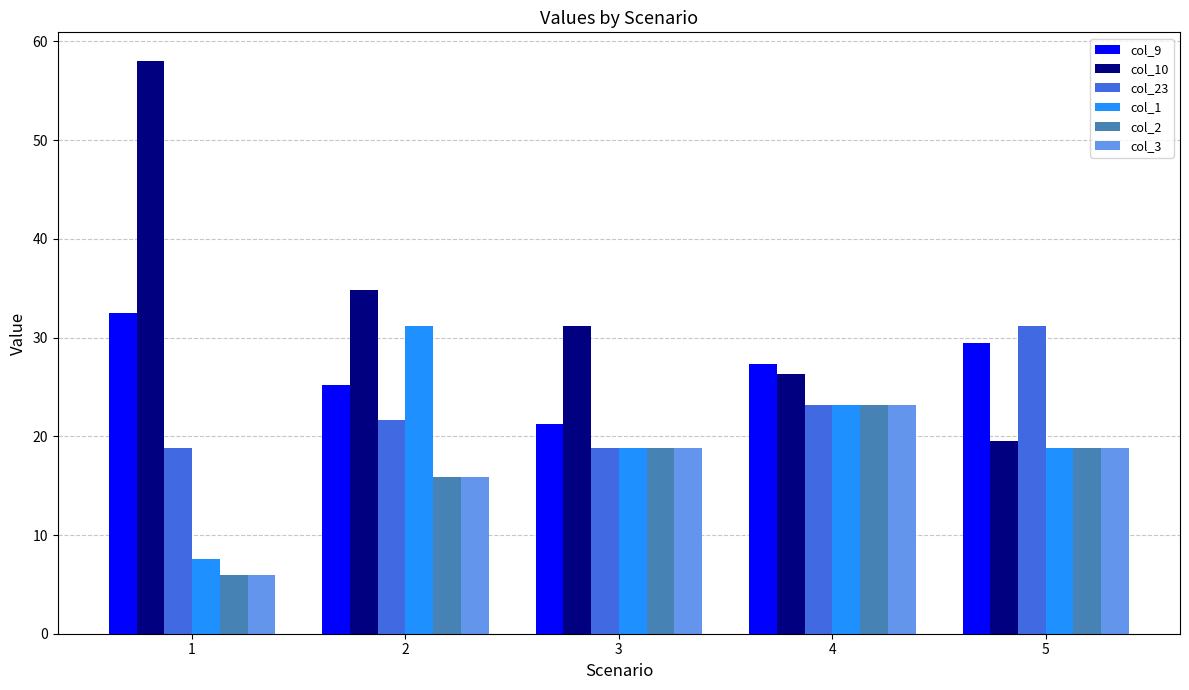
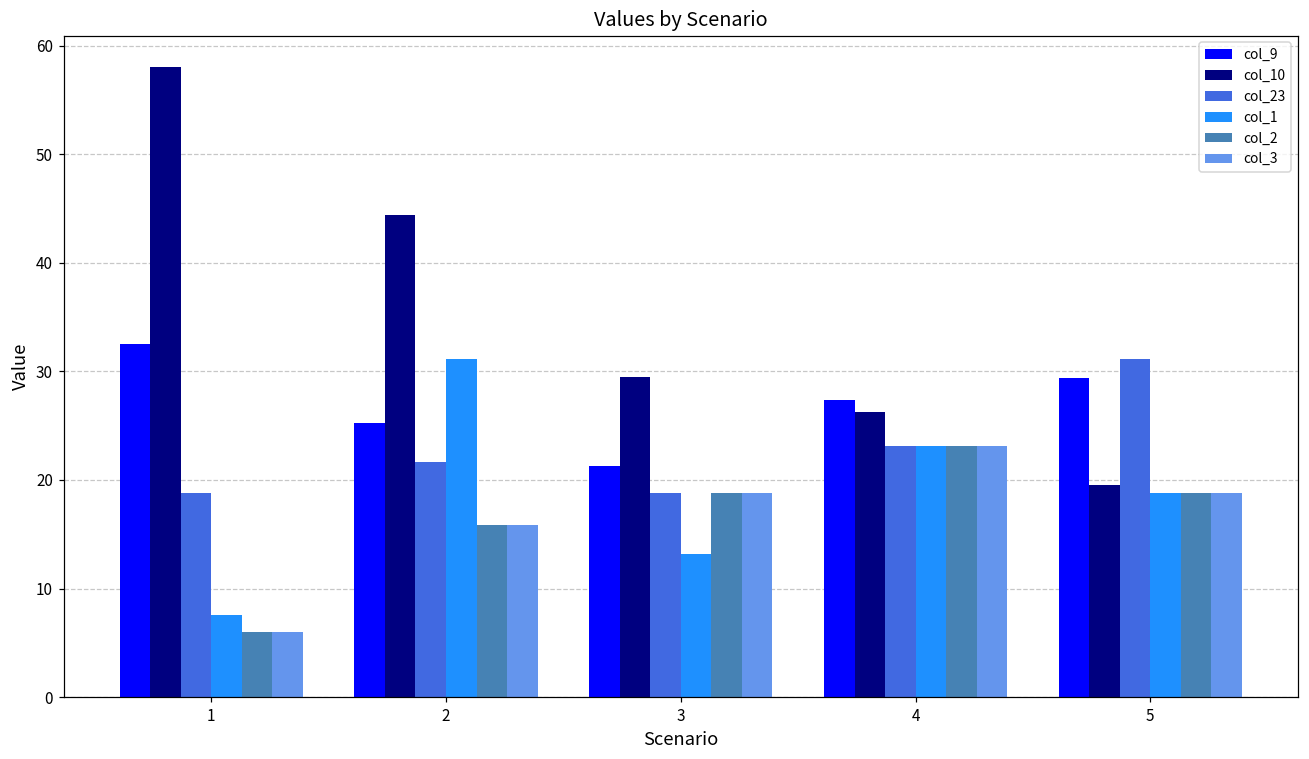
col_10, 2: 35 -> 44
col_10, 3: 31 -> 29
col_1, 3: 19 -> 13
